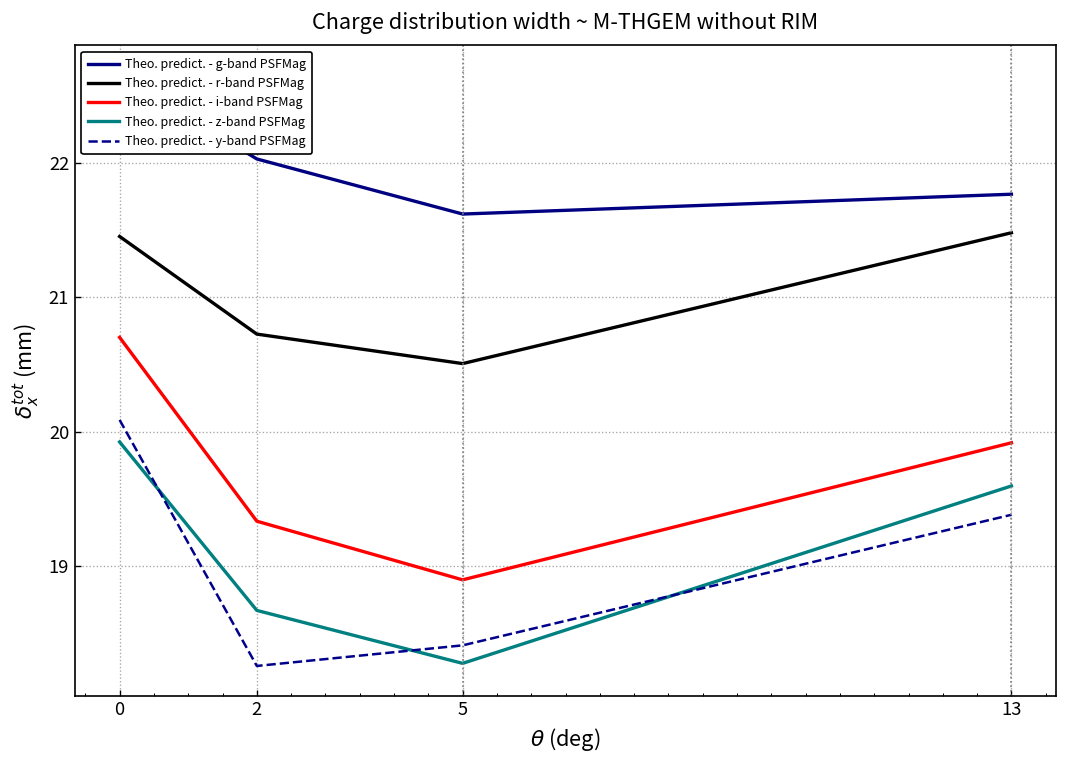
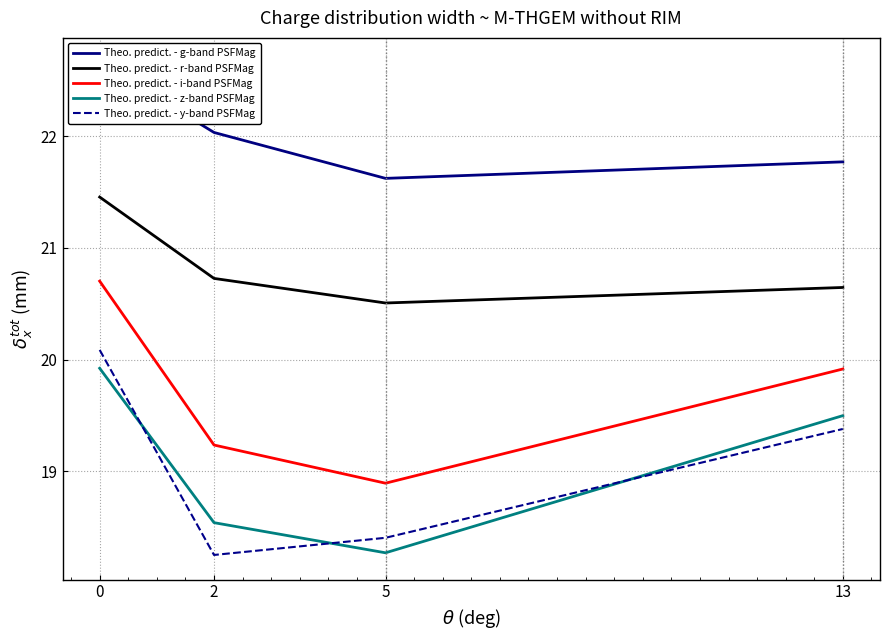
Theo. predict. - i-band PSFMag, 2: 19.33 -> 19.24
Theo. predict. - z-band PSFMag, 2: 18.67 -> 18.54
Theo. predict. - r-band PSFMag, 13: 21.48 -> 20.65
Theo. predict. - z-band PSFMag, 13: 19.59 -> 19.50
